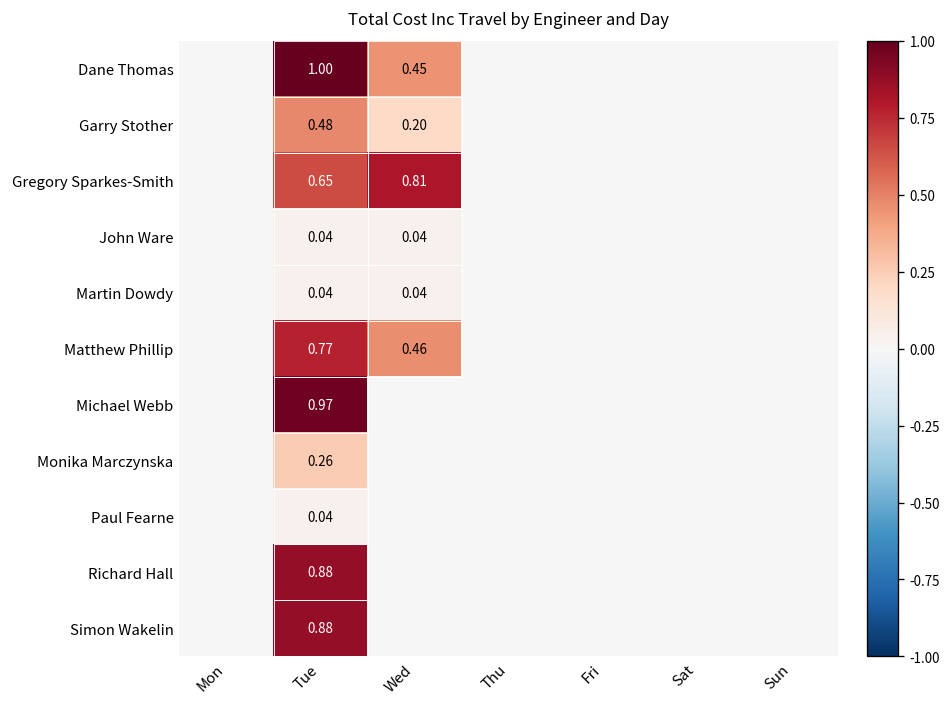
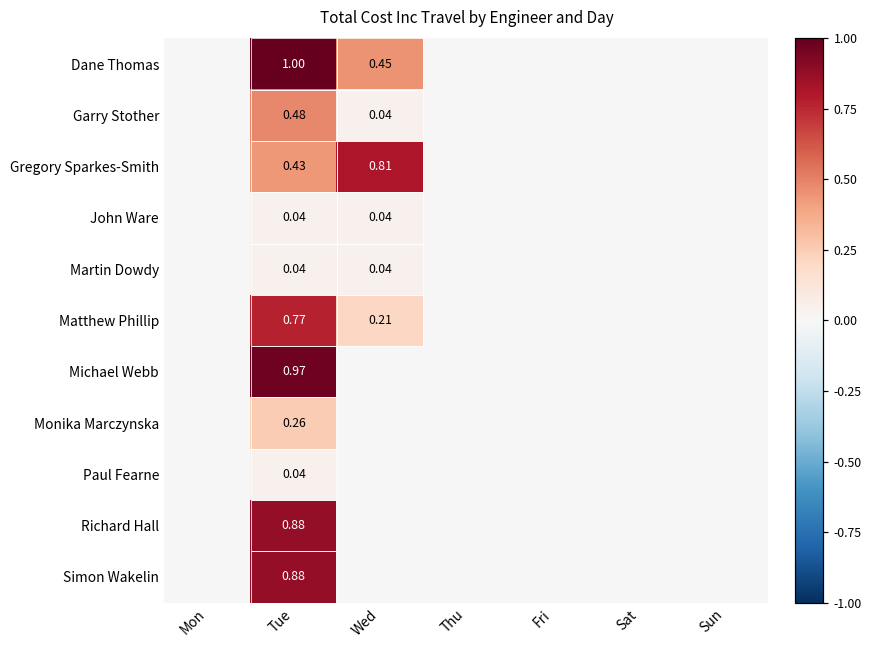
Garry Stother, Wed: 0.20 -> 0.04
Gregory Sparkes-Smith, Tue: 0.65 -> 0.43
Matthew Phillip, Wed: 0.46 -> 0.21
